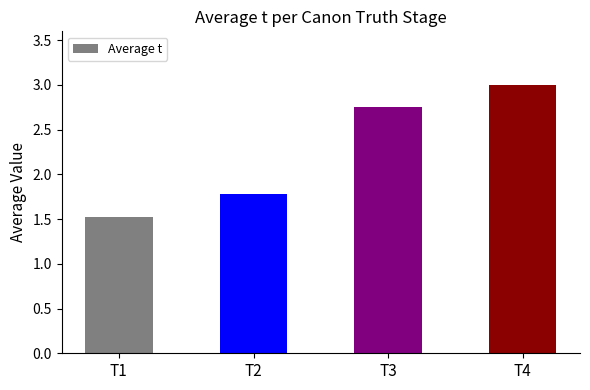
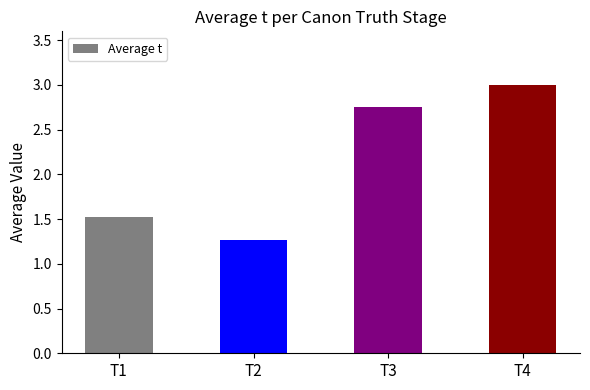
T2: 1.8 -> 1.3
